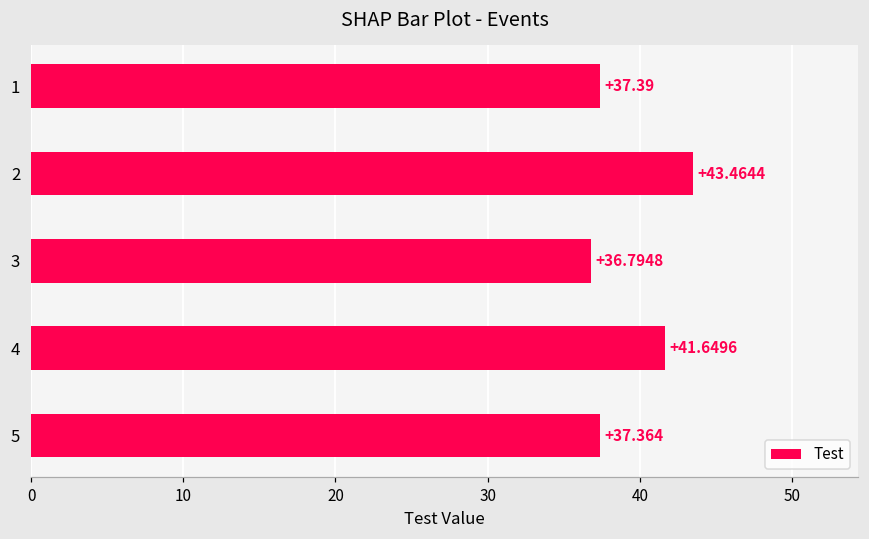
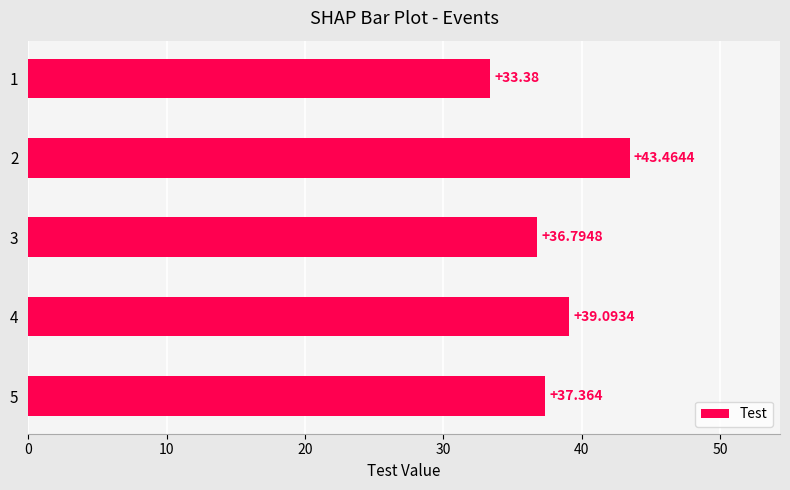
1: +37.39 -> +33.38
4: +41.6496 -> +39.0934
